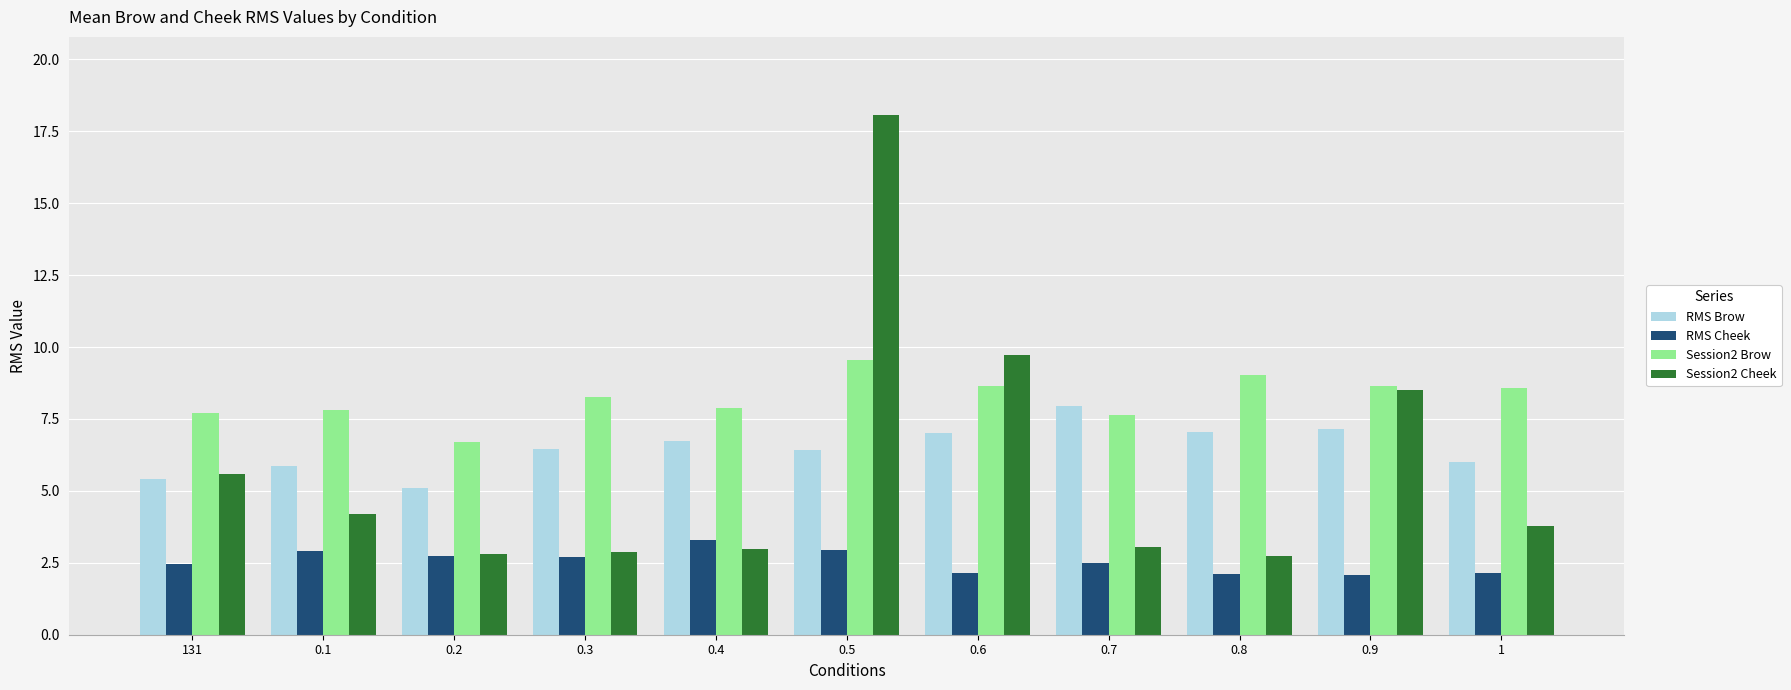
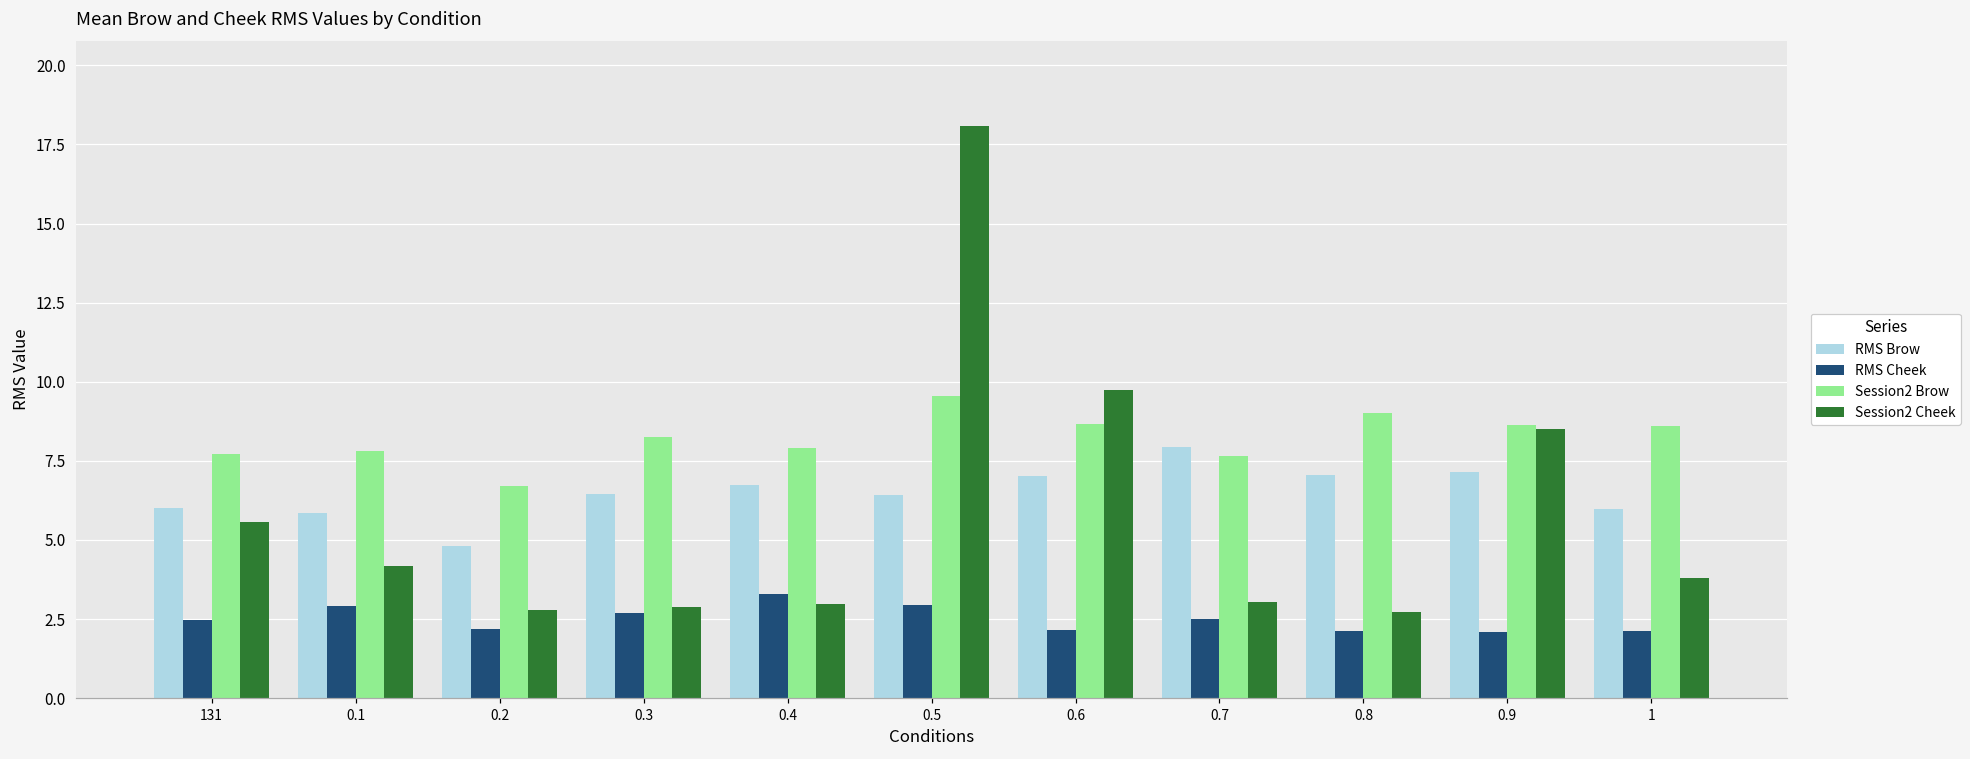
RMS Brow, 131: 5.4 -> 6.0
RMS Brow, 0.2: 5.1 -> 4.8
RMS Cheek, 0.2: 2.7 -> 2.2
